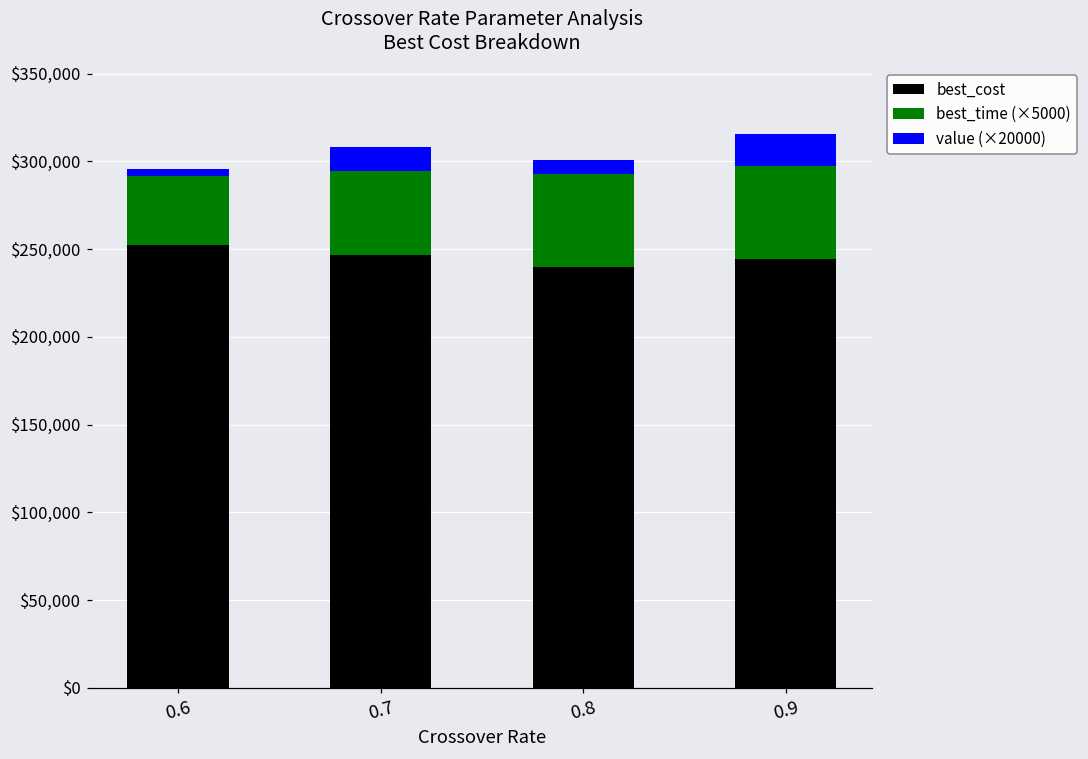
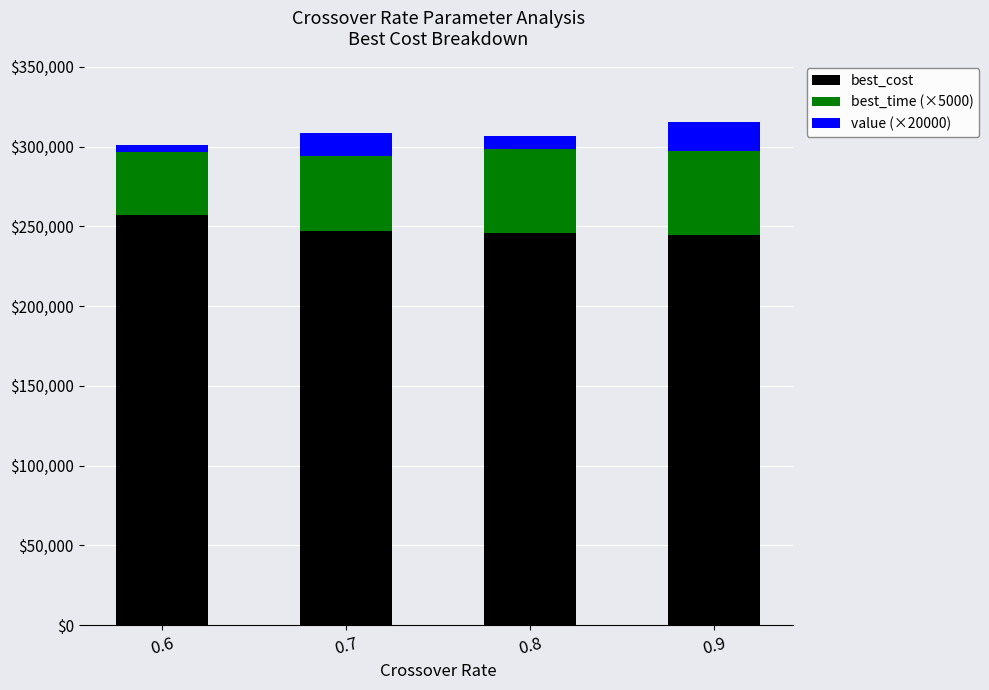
best_cost, 0.6: $252,000 -> $257,000
best_cost, 0.8: $240,000 -> $246,000
